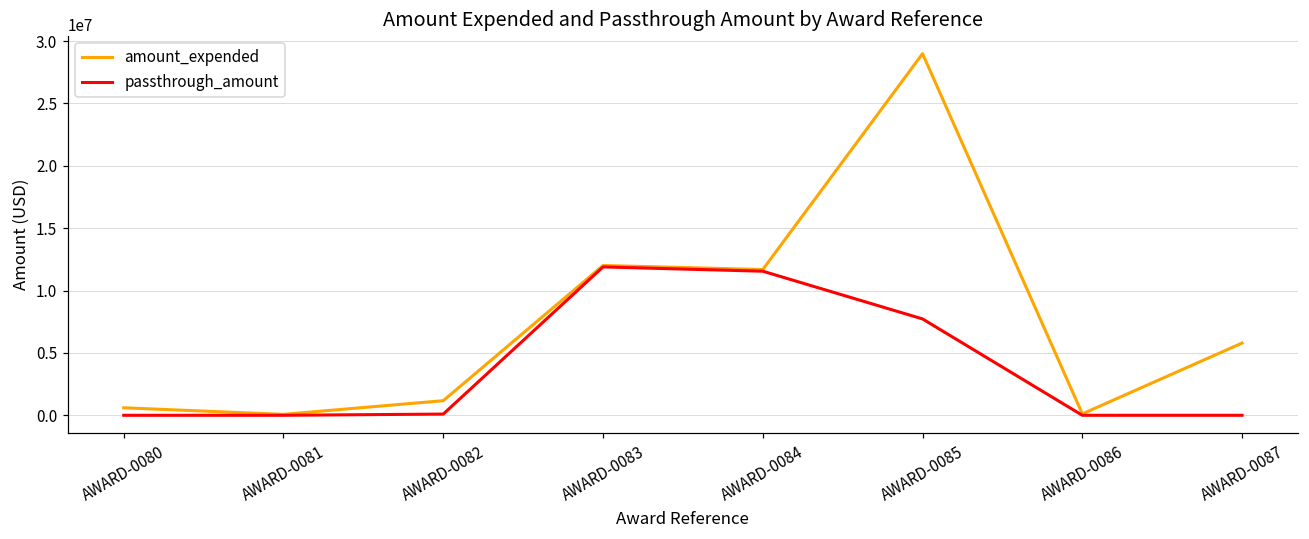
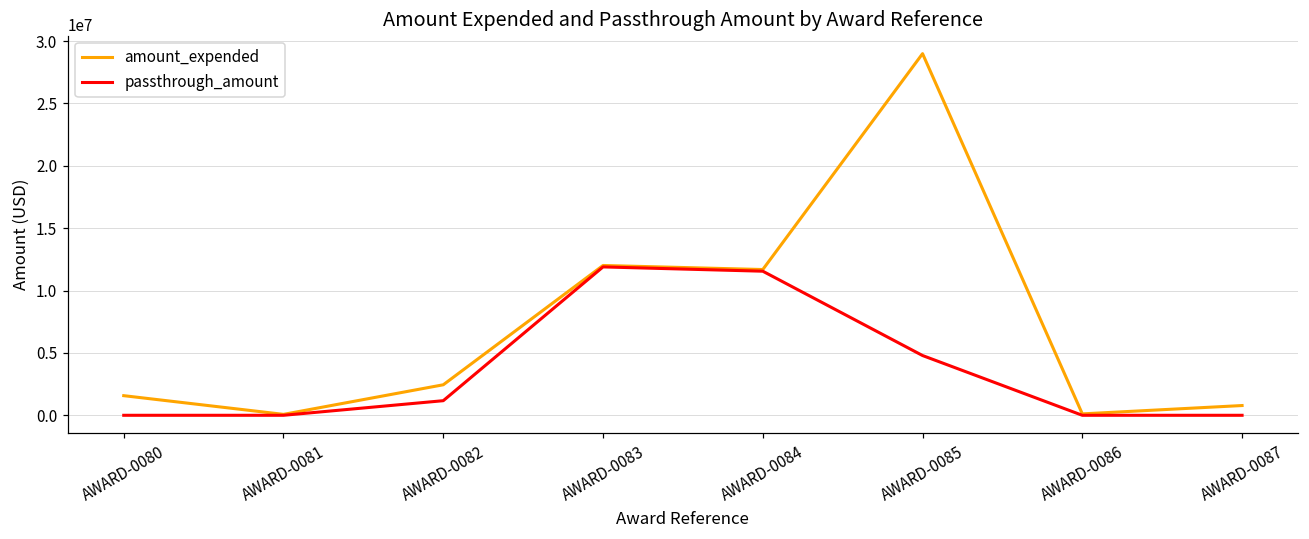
amount_expended, AWARD-0080: 600000 -> 1600000
amount_expended, AWARD-0082: 1200000 -> 2400000
passthrough_amount, AWARD-0082: 100000 -> 1200000
passthrough_amount, AWARD-0085: 7700000 -> 4800000
amount_expended, AWARD-0087: 5800000 -> 800000
